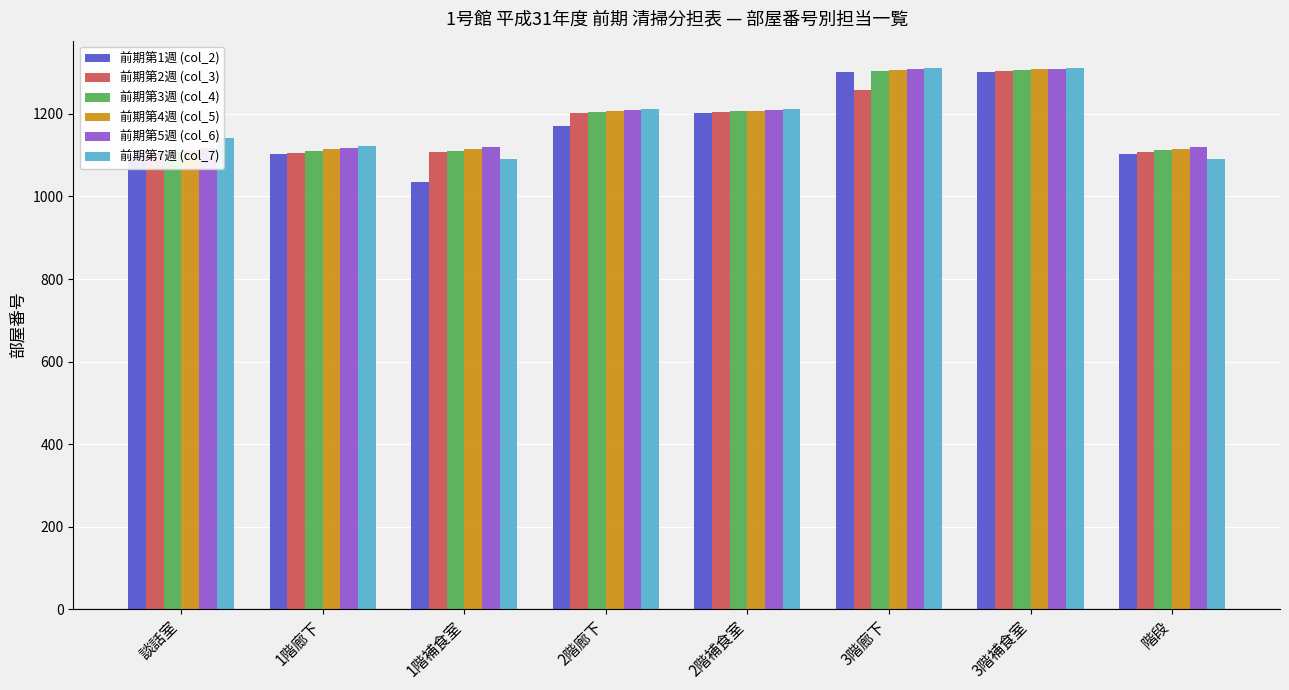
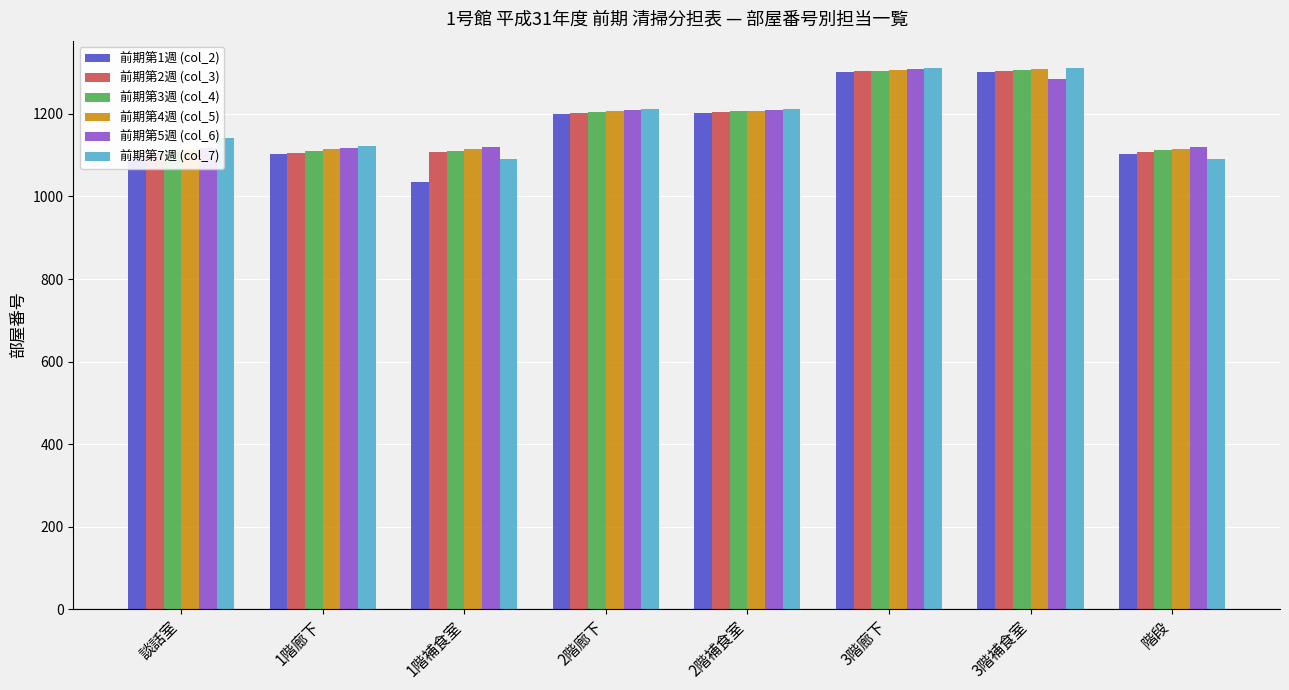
前期第1週 (col_2), 2階廊下: 1170 -> 1200
前期第2週 (col_3), 3階廊下: 1260 -> 1300
前期第5週 (col_6), 3階補食室: 1310 -> 1280
